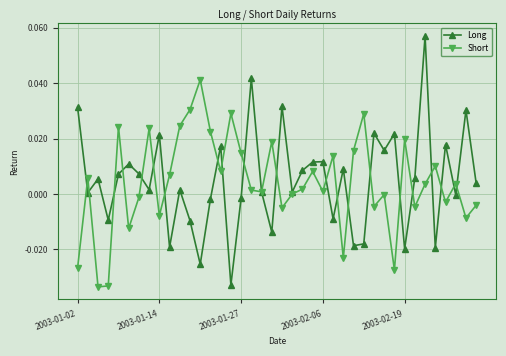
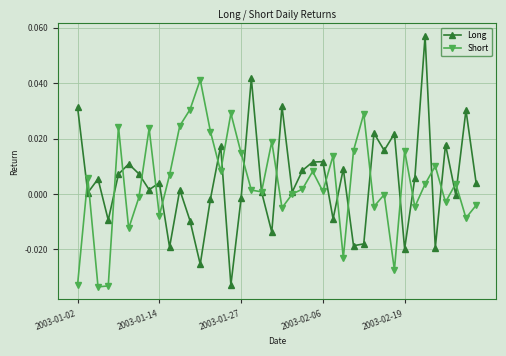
Short, 2003-01-02: -0.027 -> -0.033
Long, 2003-01-14: 0.021 -> 0.004
Short, 2003-02-19: 0.020 -> 0.016
